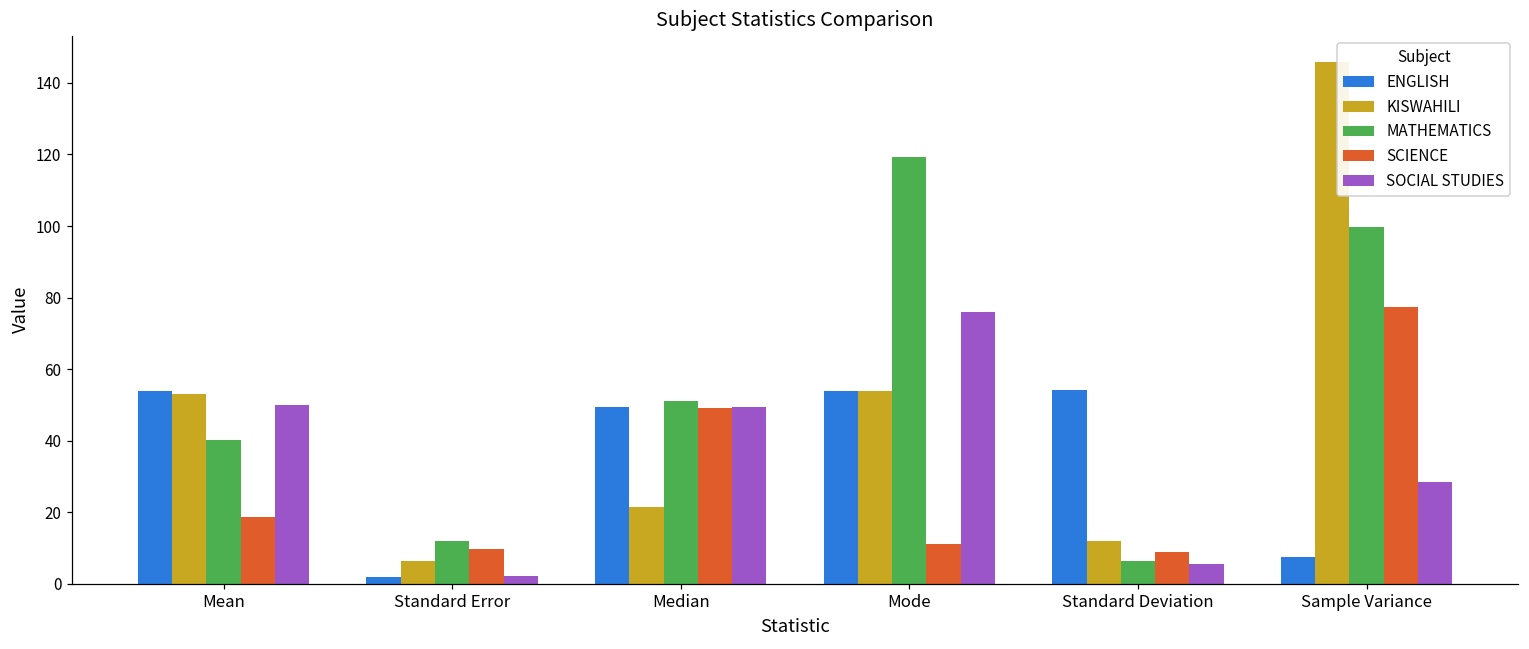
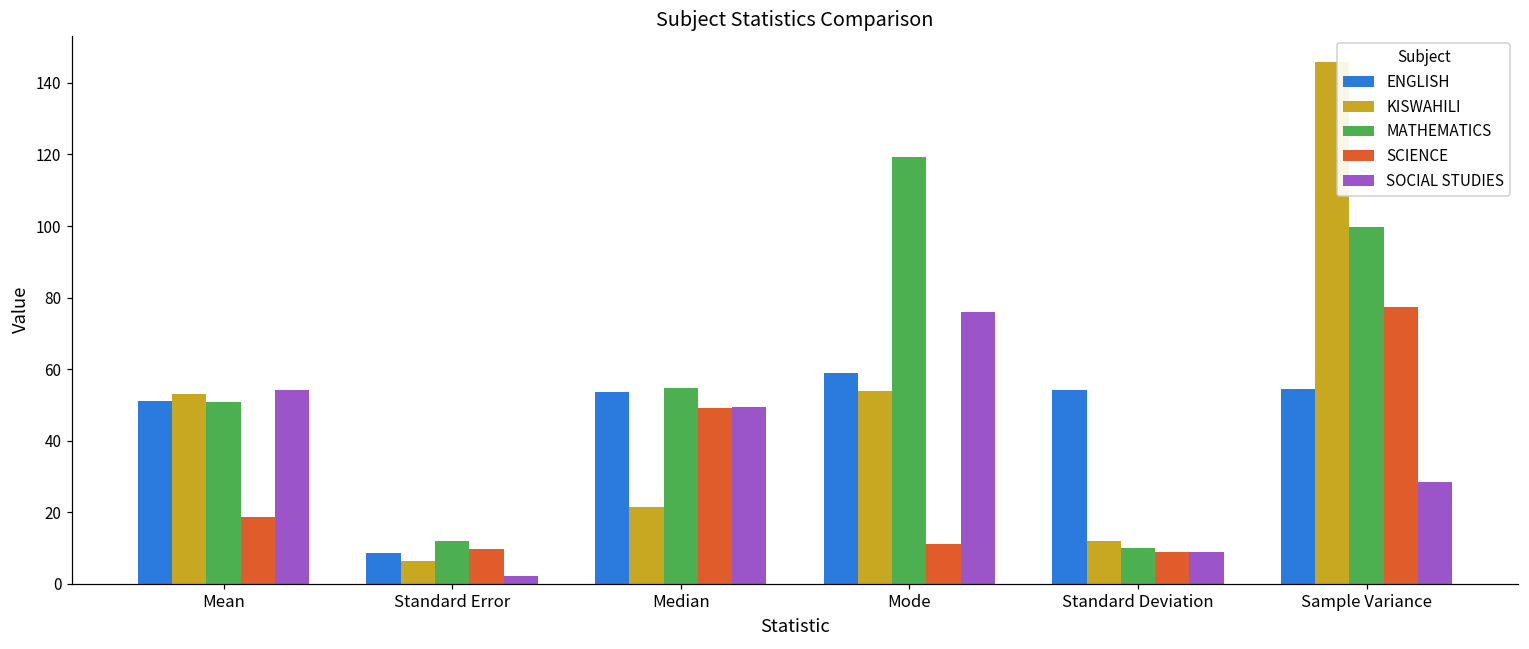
ENGLISH, Mean: 54 -> 51
MATHEMATICS, Mean: 40 -> 51
SOCIAL STUDIES, Mean: 50 -> 54
ENGLISH, Standard Error: 2 -> 9
ENGLISH, Median: 49 -> 54
MATHEMATICS, Median: 51 -> 55
ENGLISH, Mode: 54 -> 59
MATHEMATICS, Standard Deviation: 6 -> 10
SOCIAL STUDIES, Standard Deviation: 6 -> 9
ENGLISH, Sample Variance: 8 -> 54
